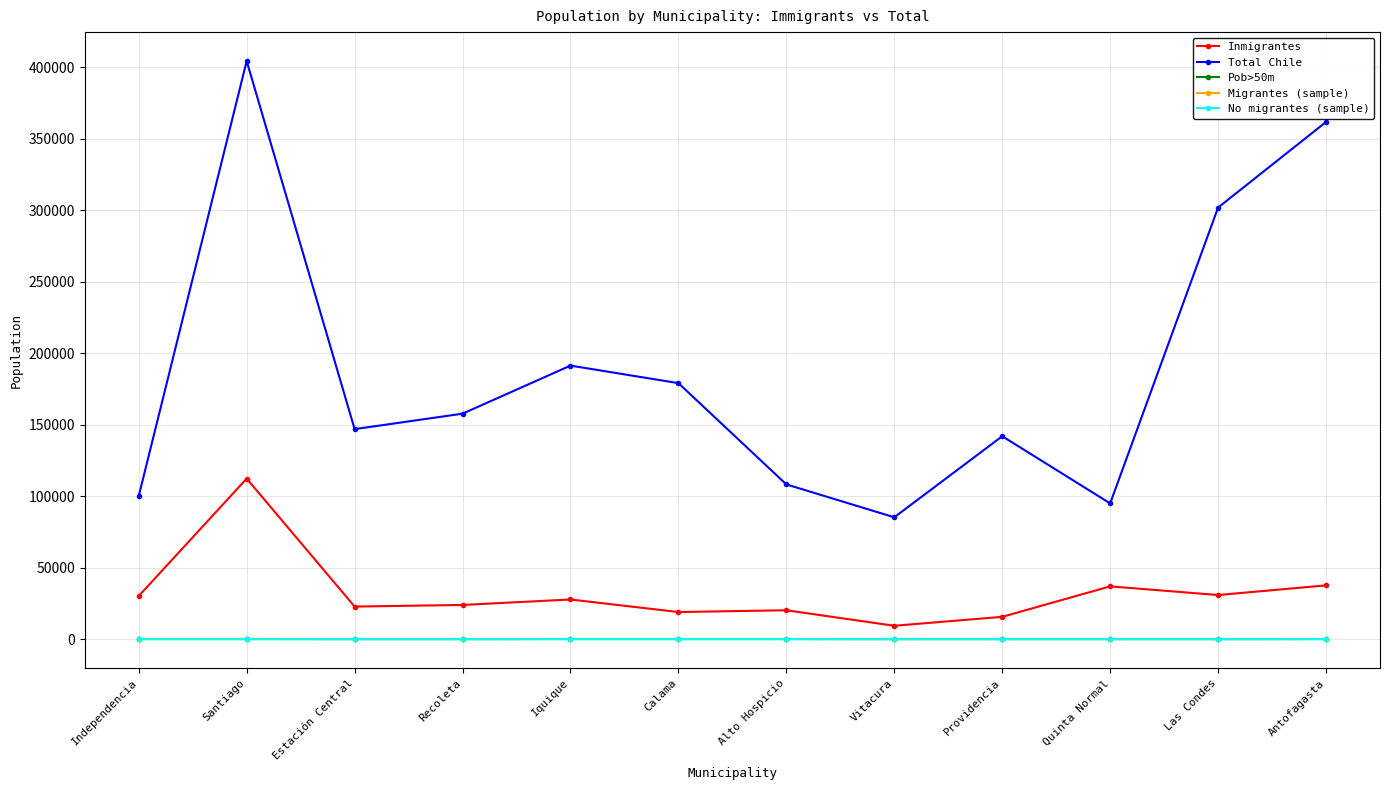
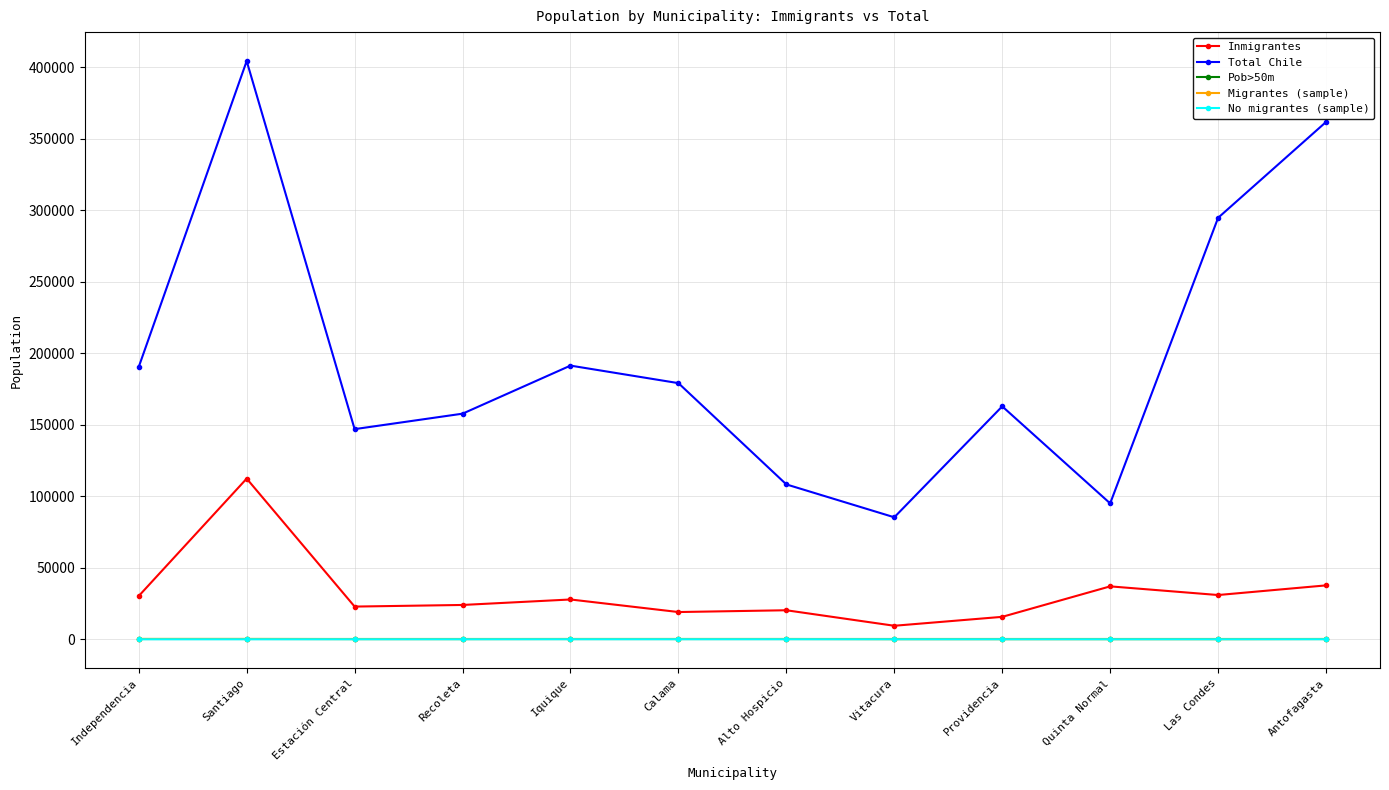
Total Chile, Independencia: 100000 -> 191000
Total Chile, Providencia: 142000 -> 163000
Total Chile, Las Condes: 302000 -> 295000
